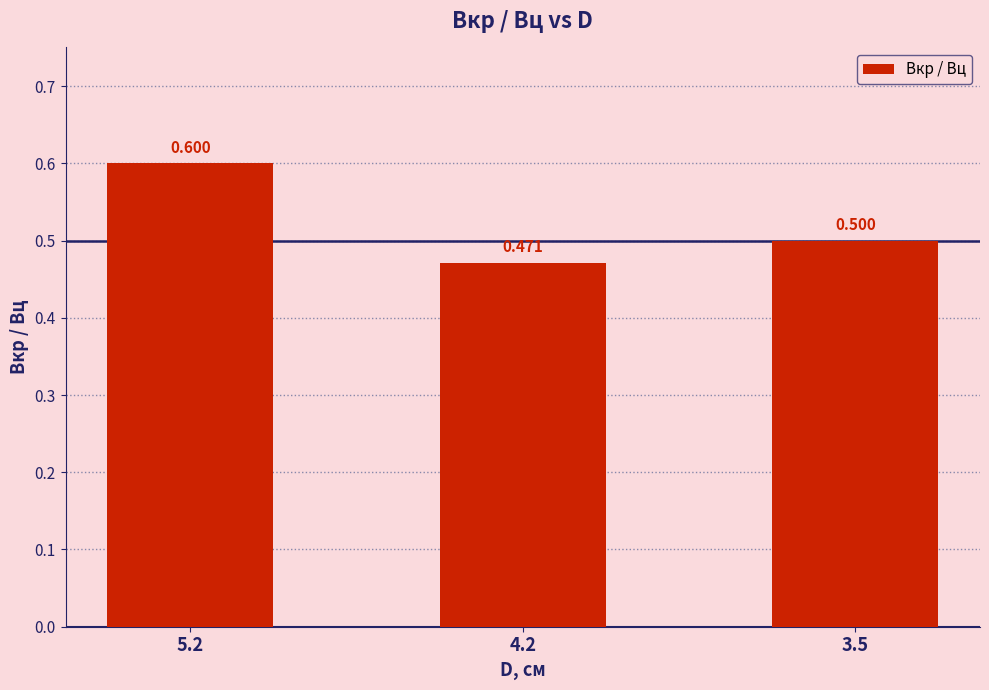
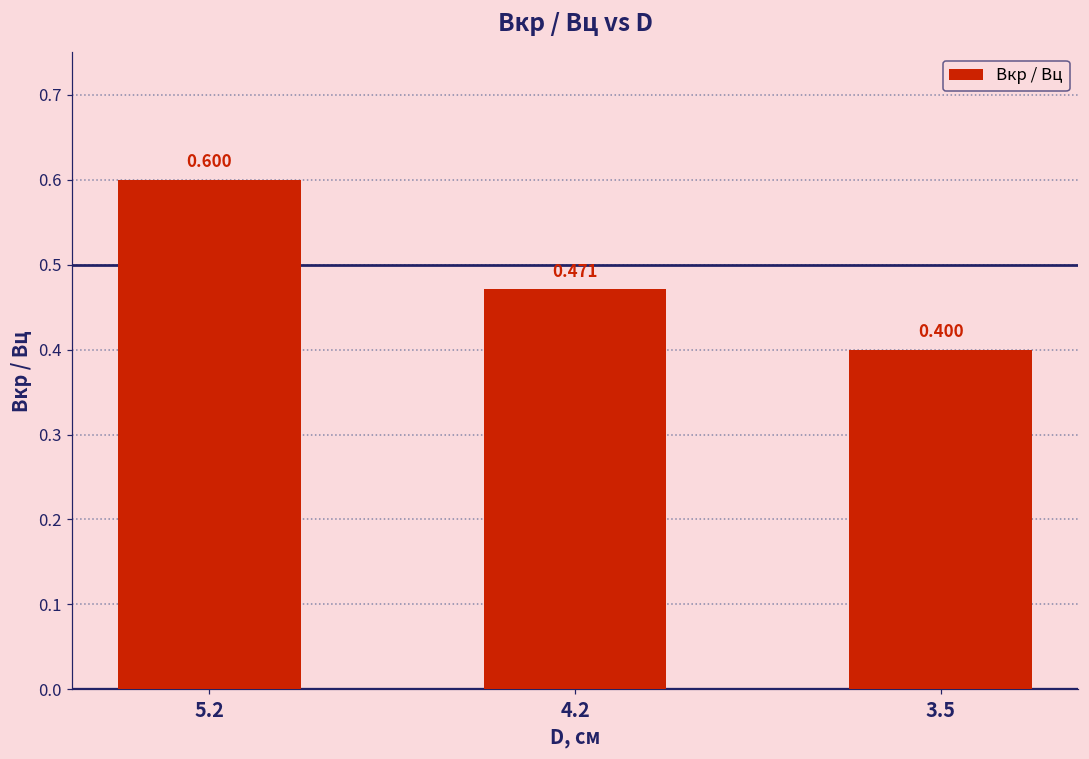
3.5: 0.500 -> 0.400
